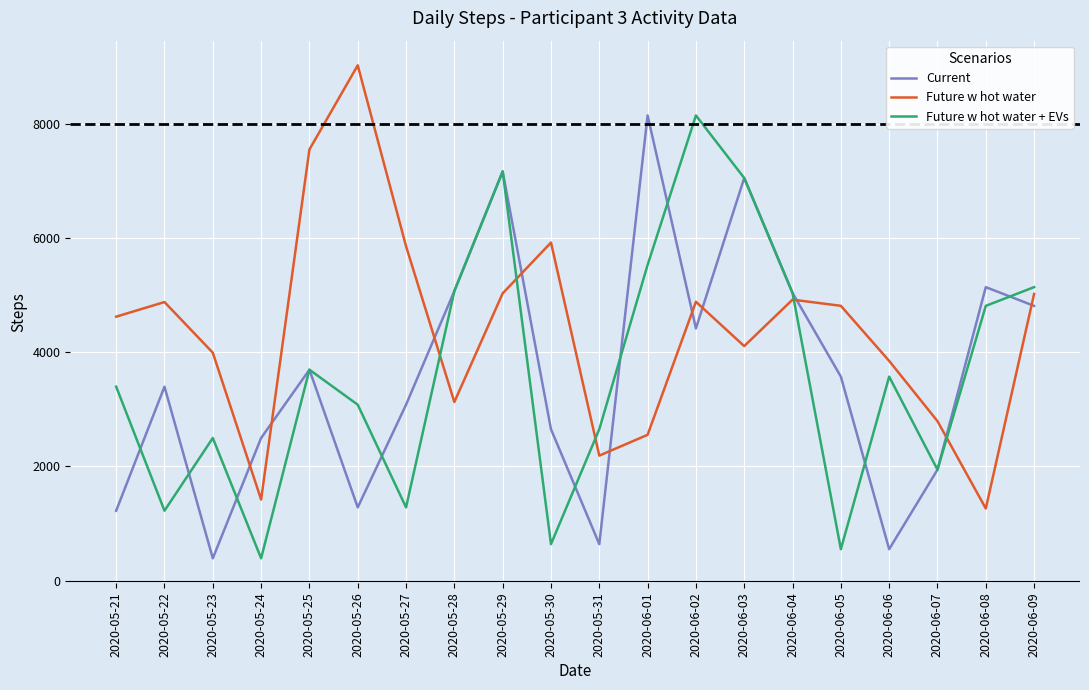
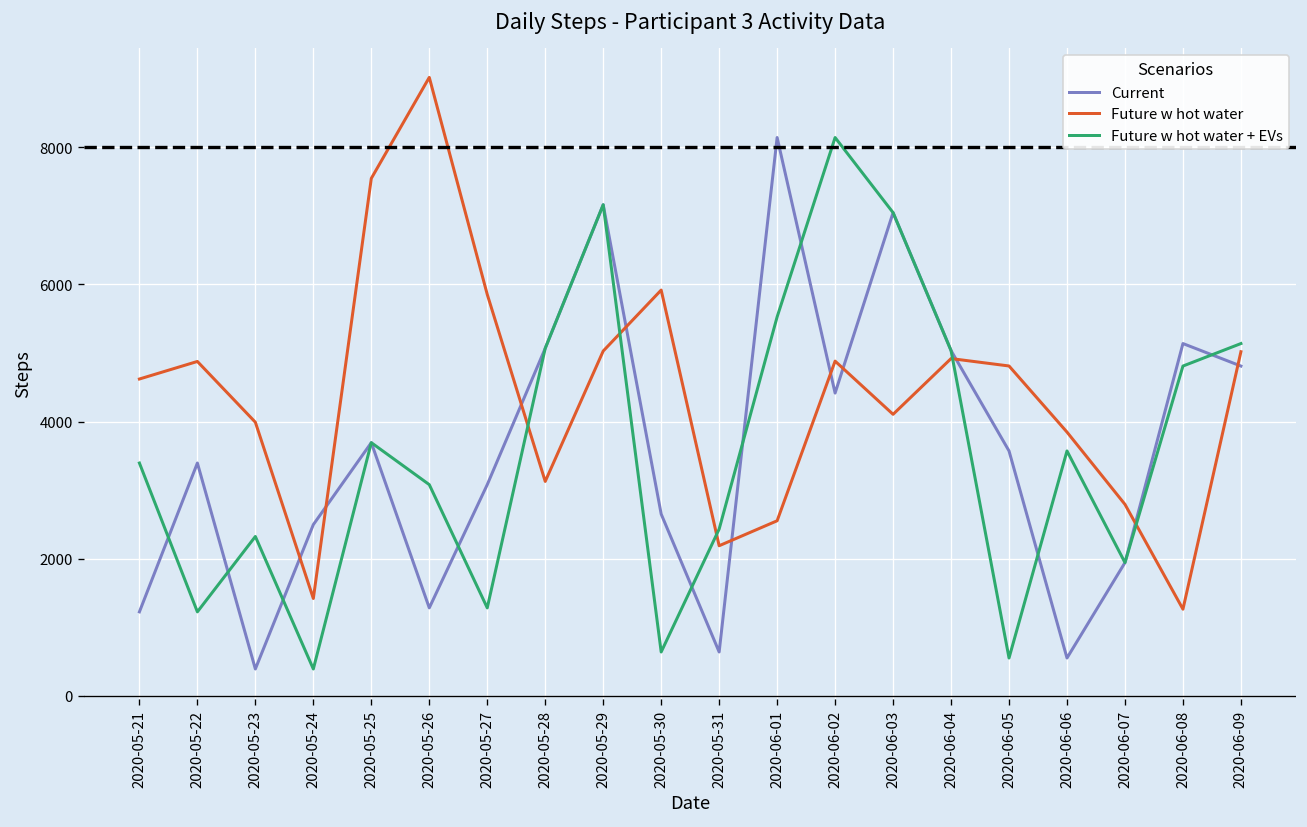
Future w hot water + EVs, 2020-05-23: 2500 -> 2300
Future w hot water + EVs, 2020-05-31: 2700 -> 2400
